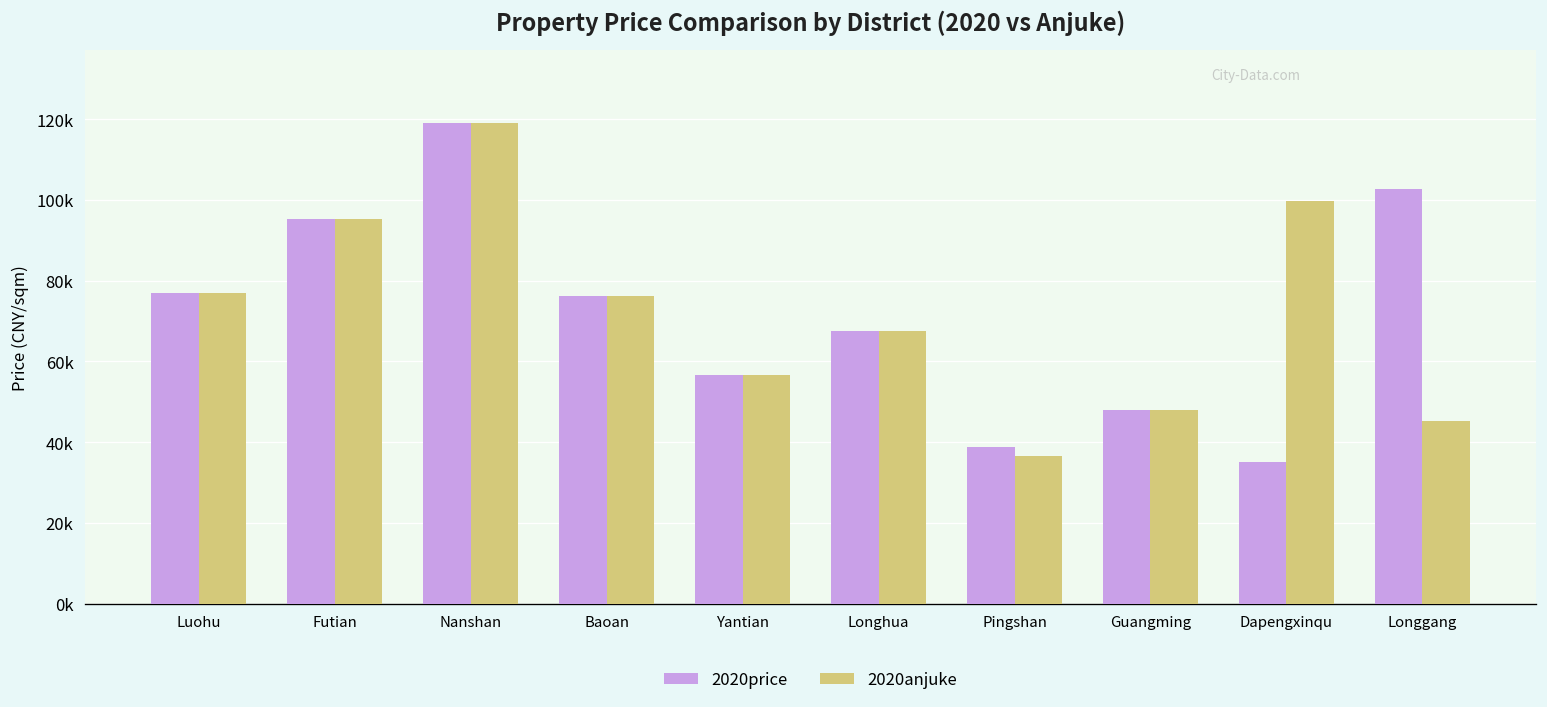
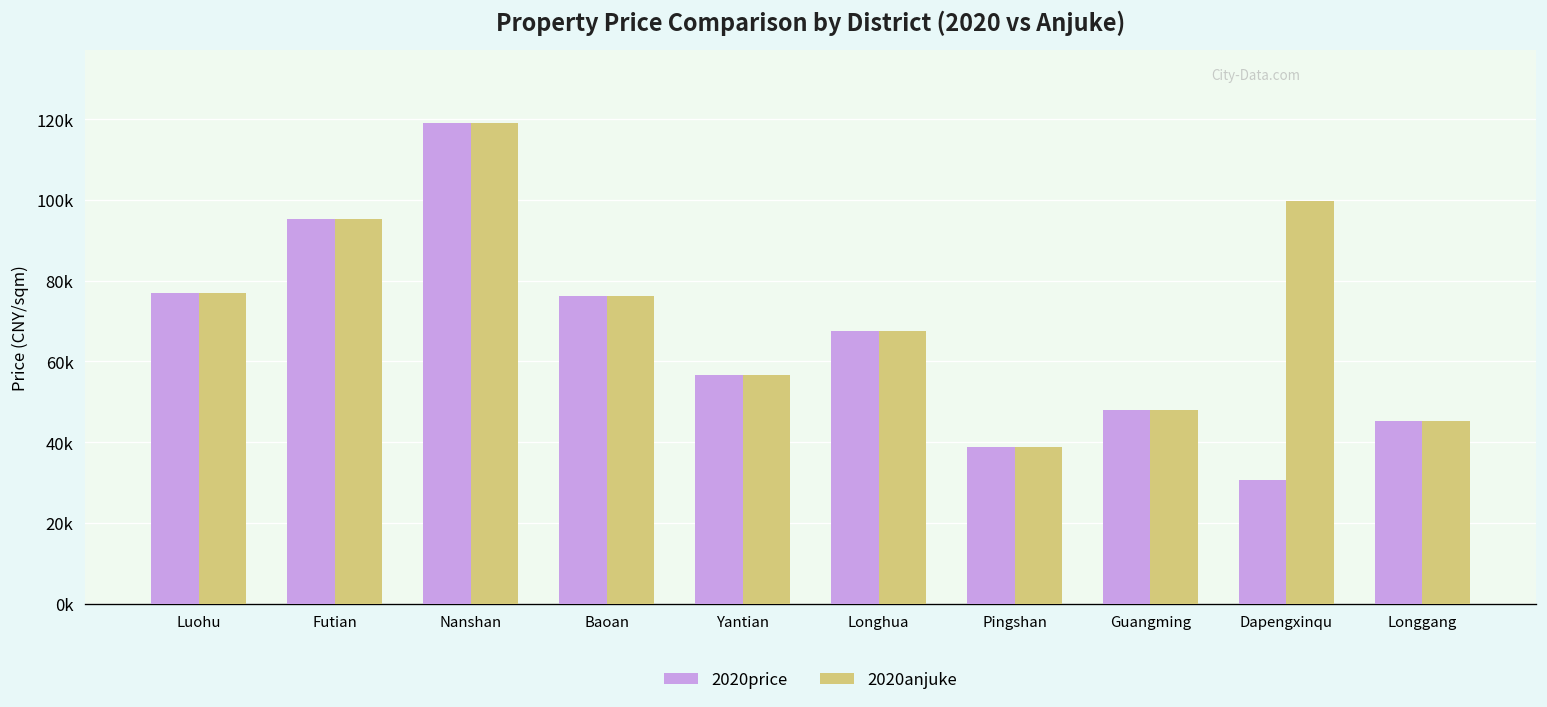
2020anjuke, Pingshan: 36000 -> 39000
2020price, Dapengxinqu: 35000 -> 31000
2020price, Longgang: 103000 -> 45000
